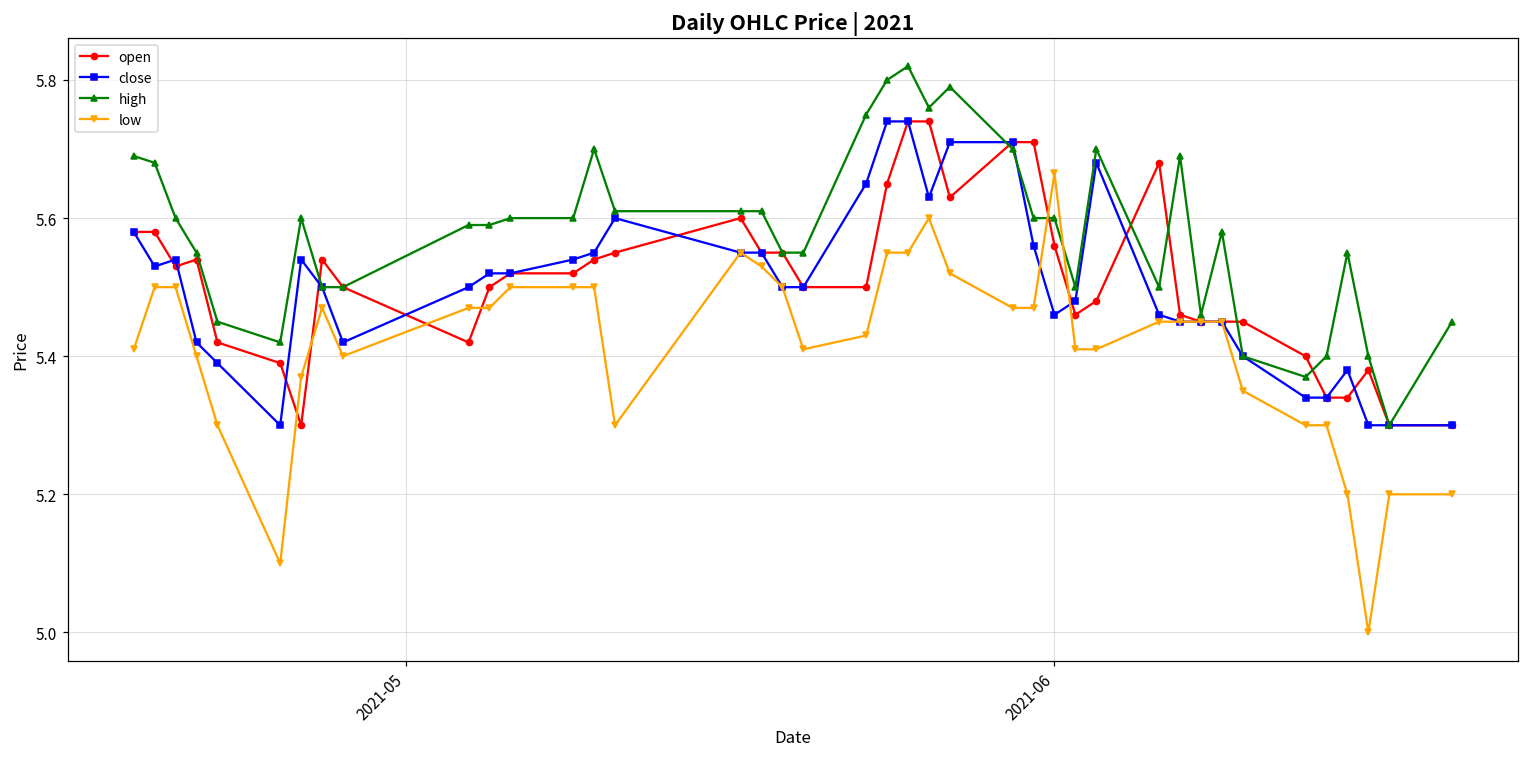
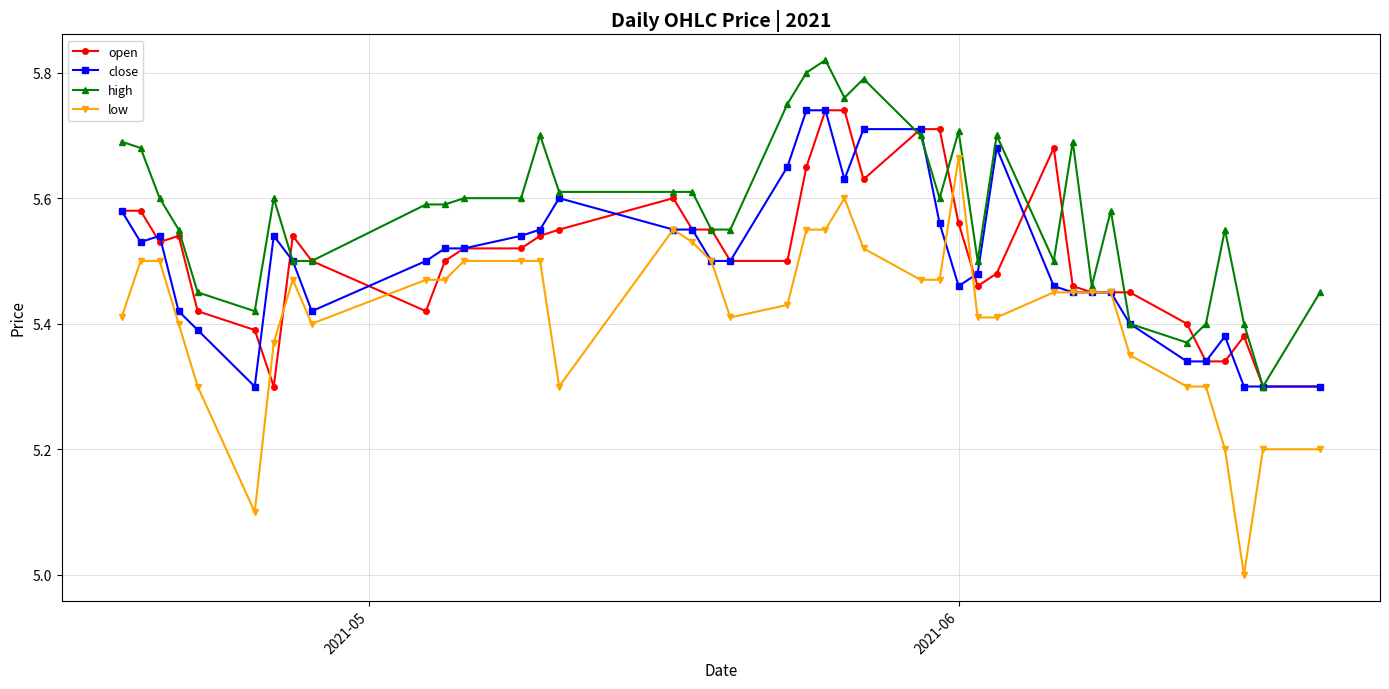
high, 2021-06: 5.60 -> 5.71
